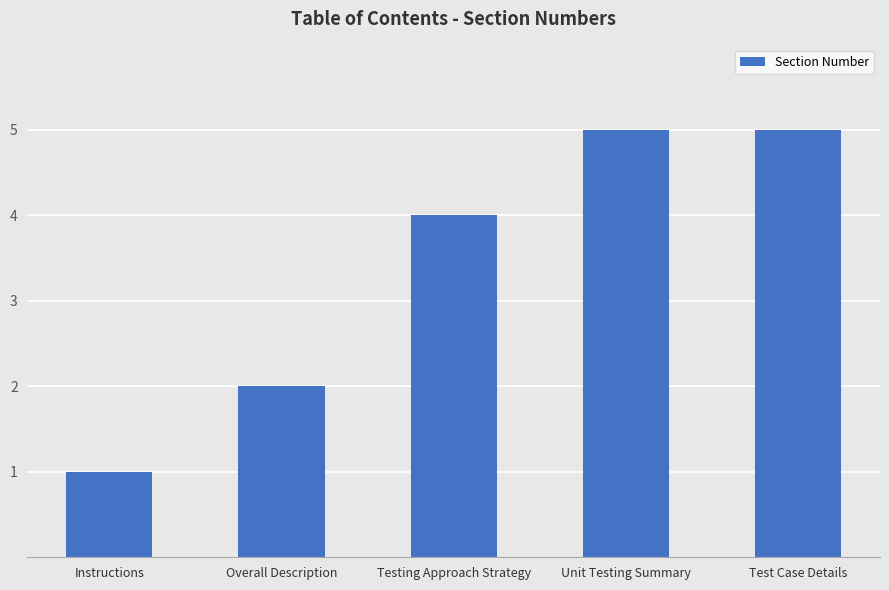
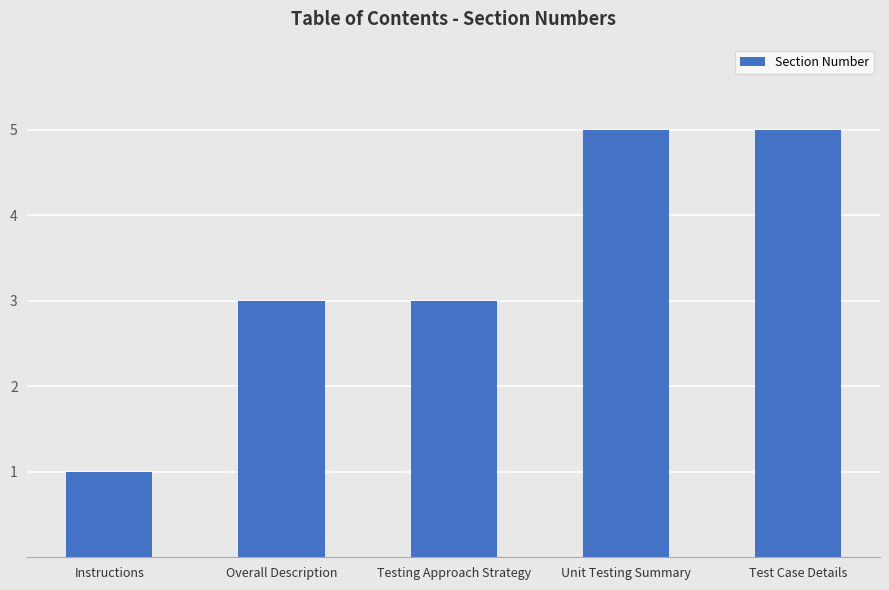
Overall Description: 2 -> 3
Testing Approach Strategy: 4 -> 3
